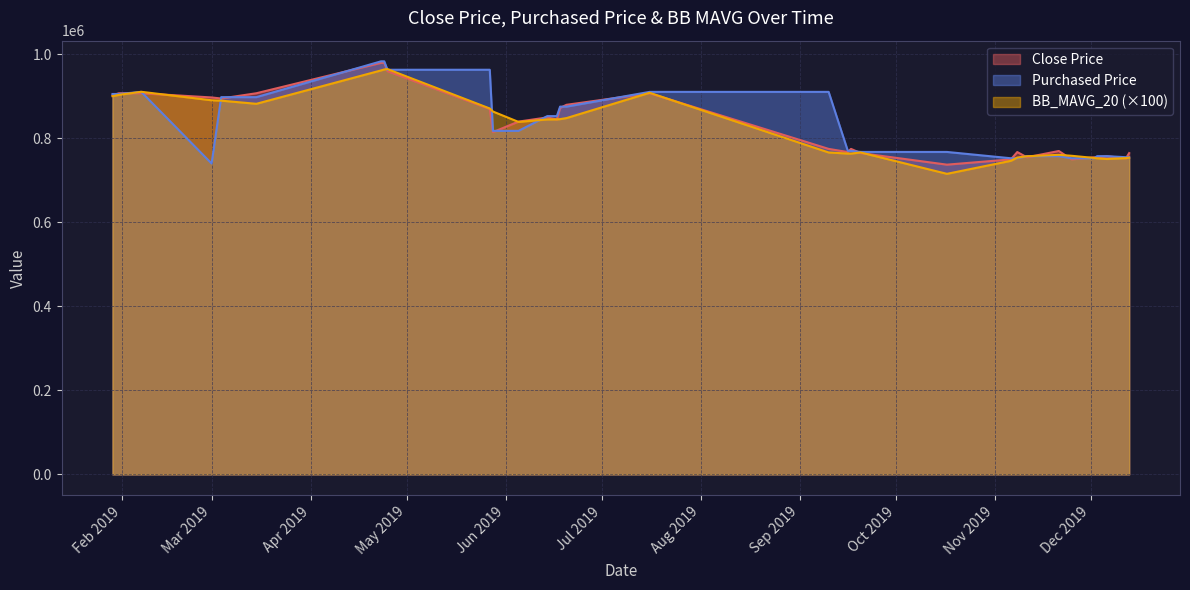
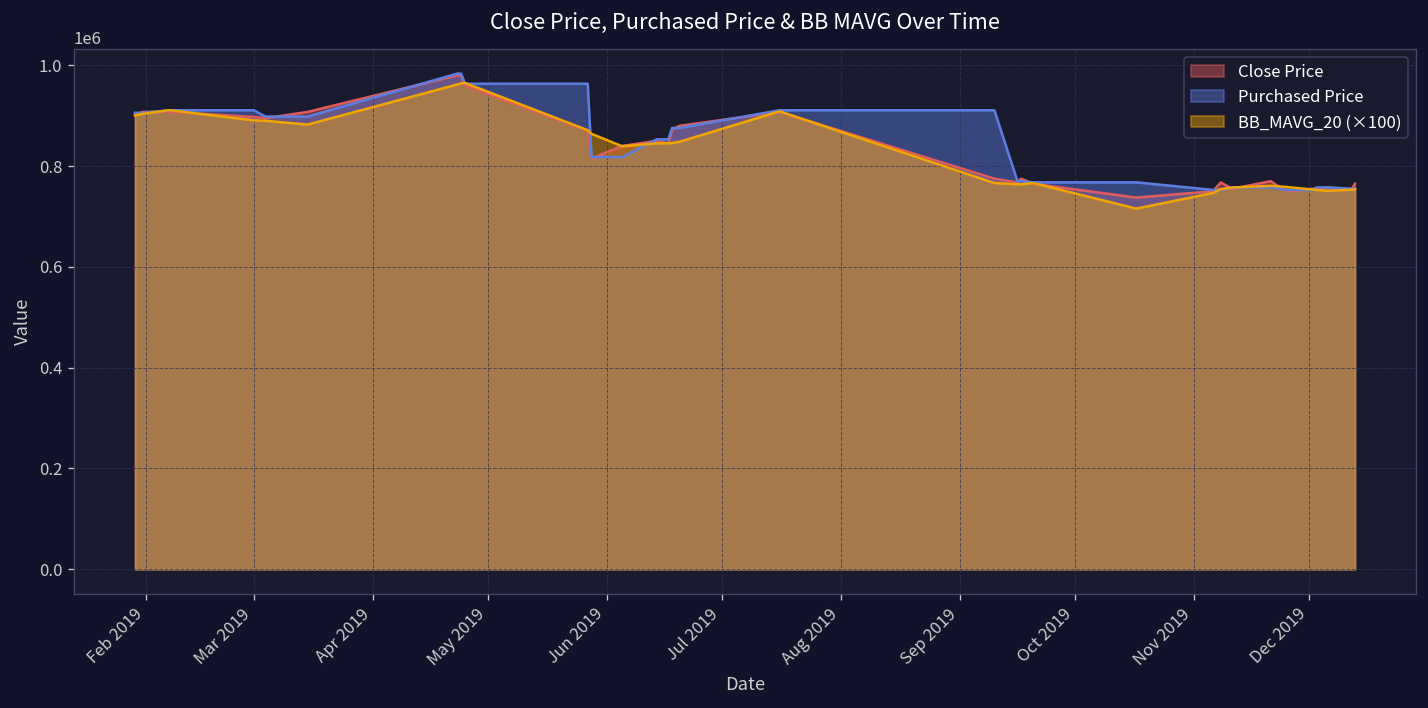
Purchased Price, Mar 2019: 740000 -> 910000
